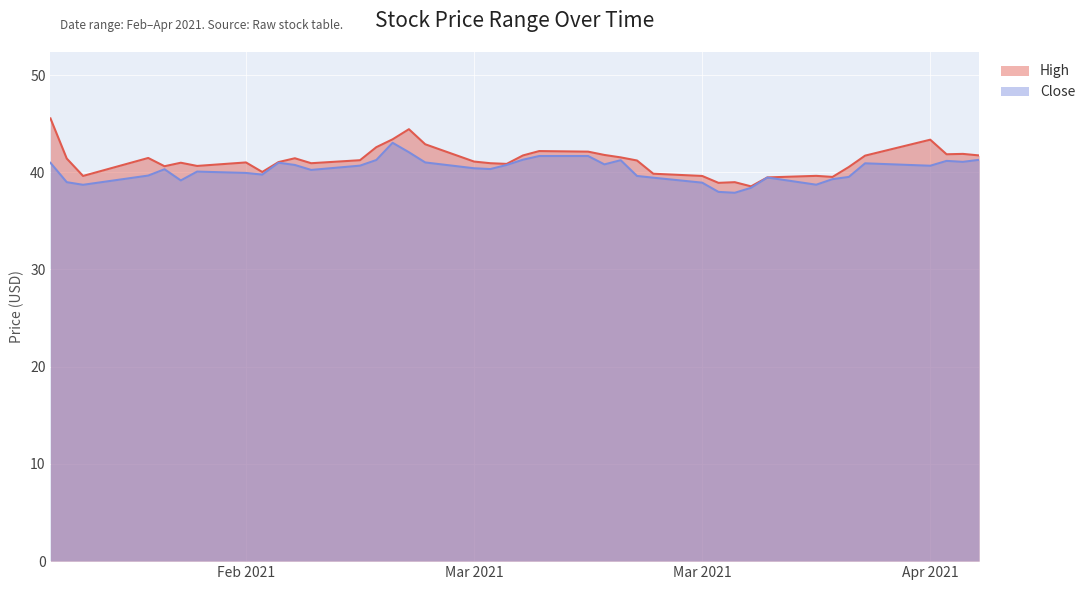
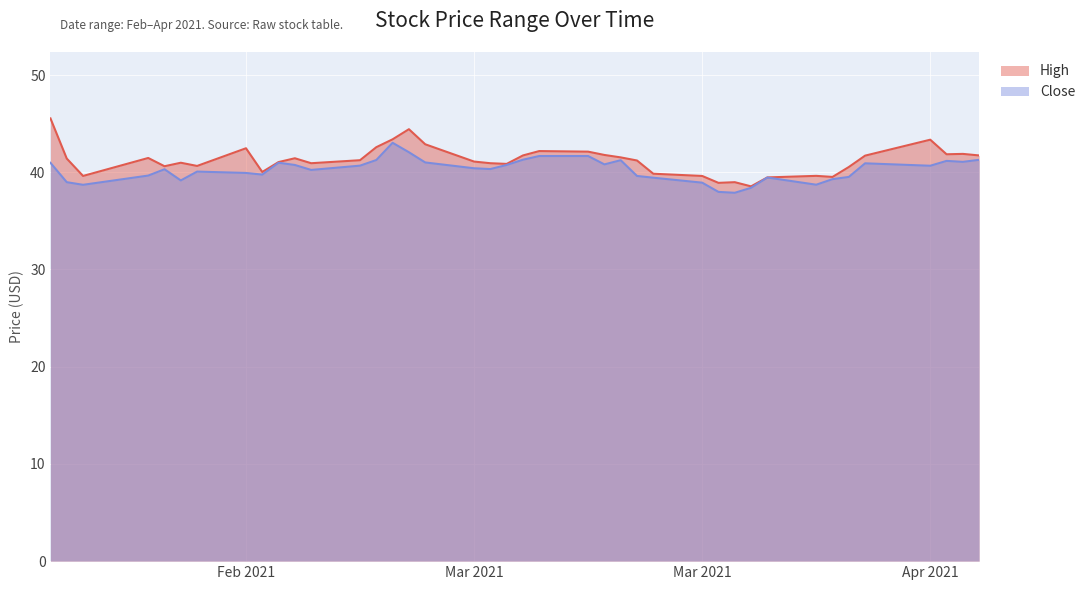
High, Feb 2021: 41 -> 42
